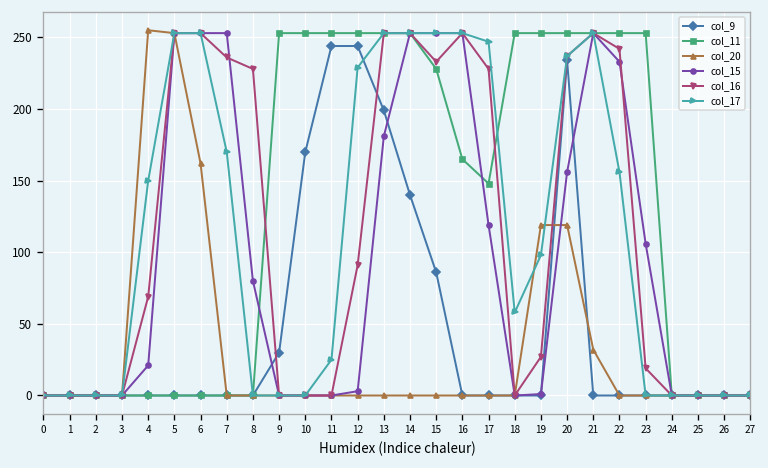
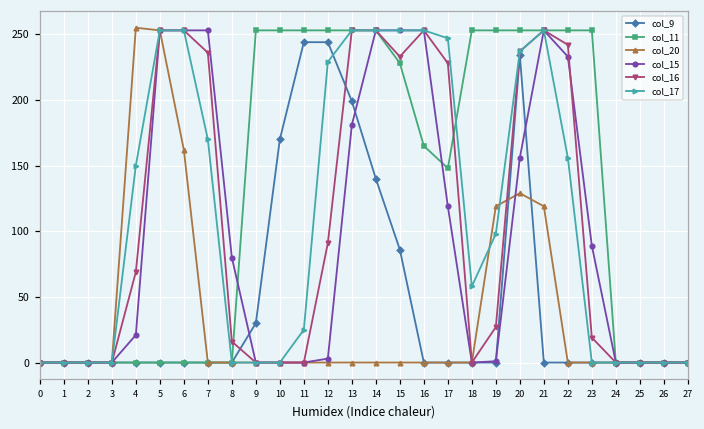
col_16, 8: 228 -> 16
col_20, 20: 119 -> 129
col_20, 21: 32 -> 119
col_15, 23: 106 -> 89
